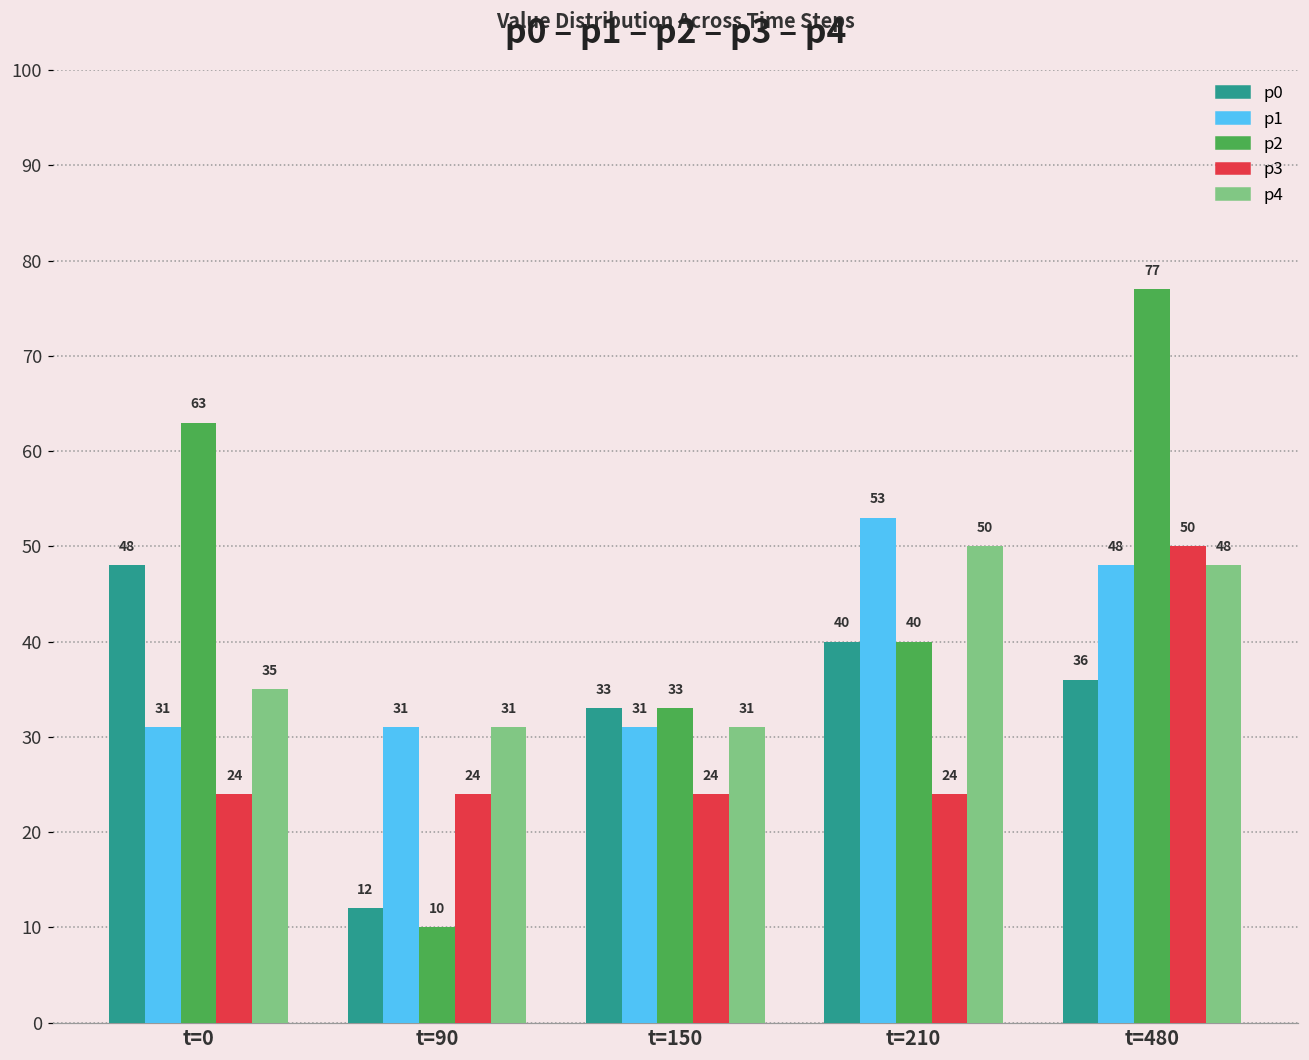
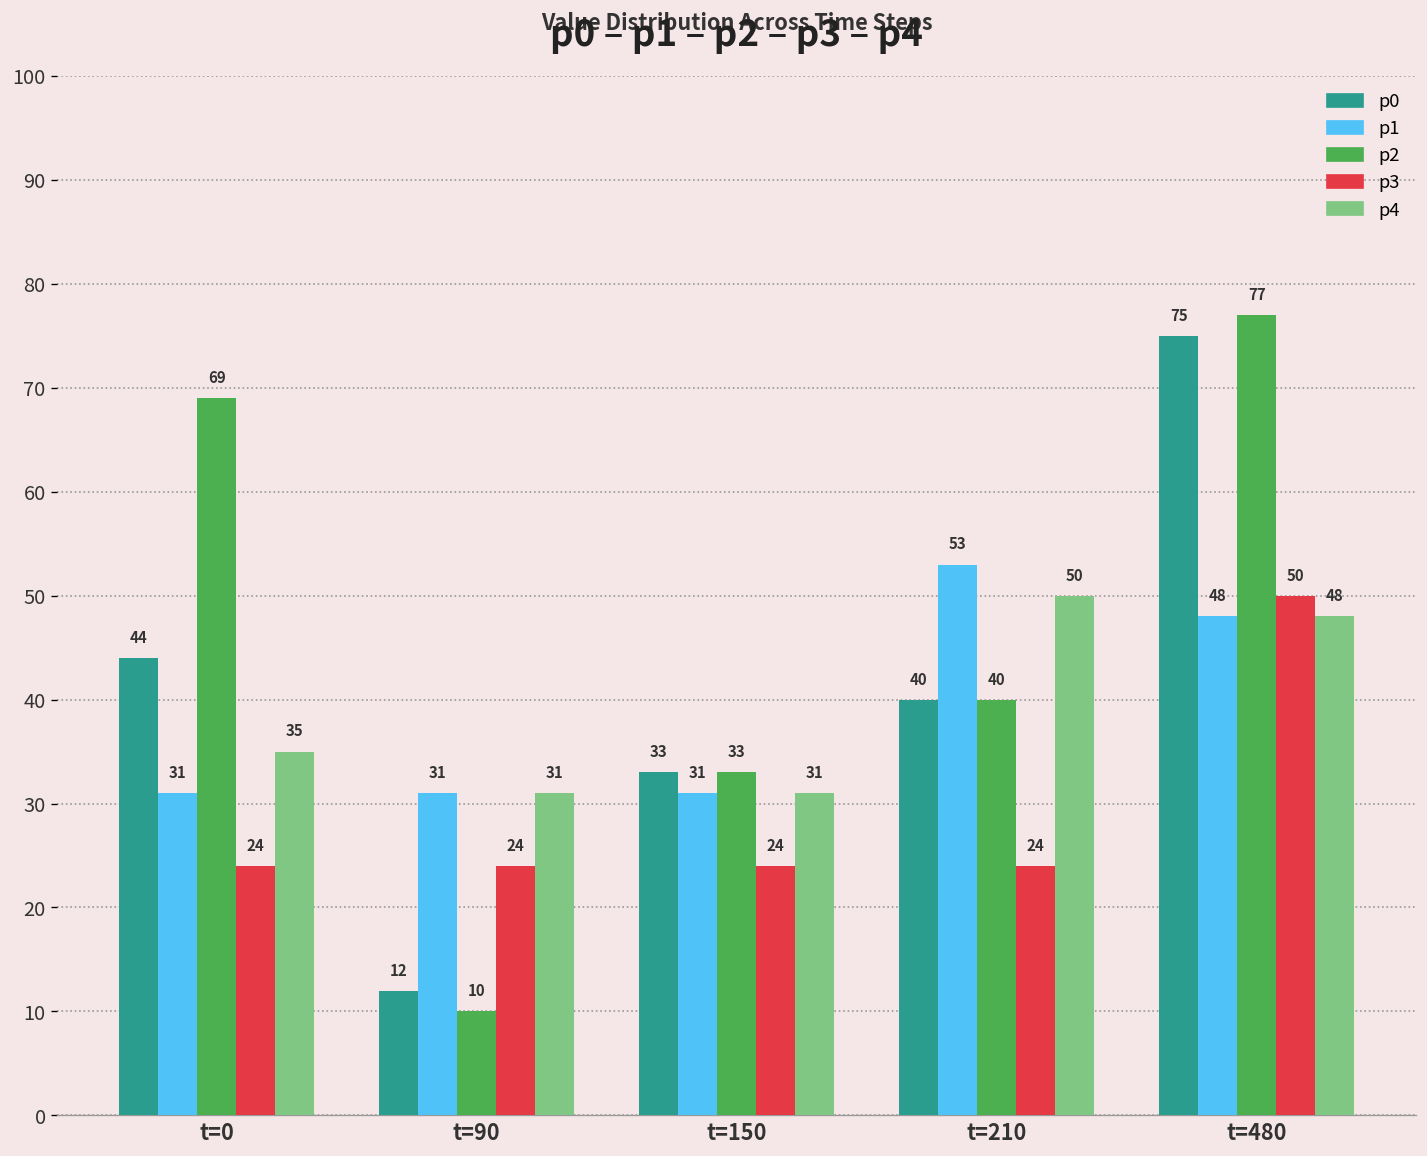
p0, t=0: 48 -> 44
p2, t=0: 63 -> 69
p0, t=480: 36 -> 75
